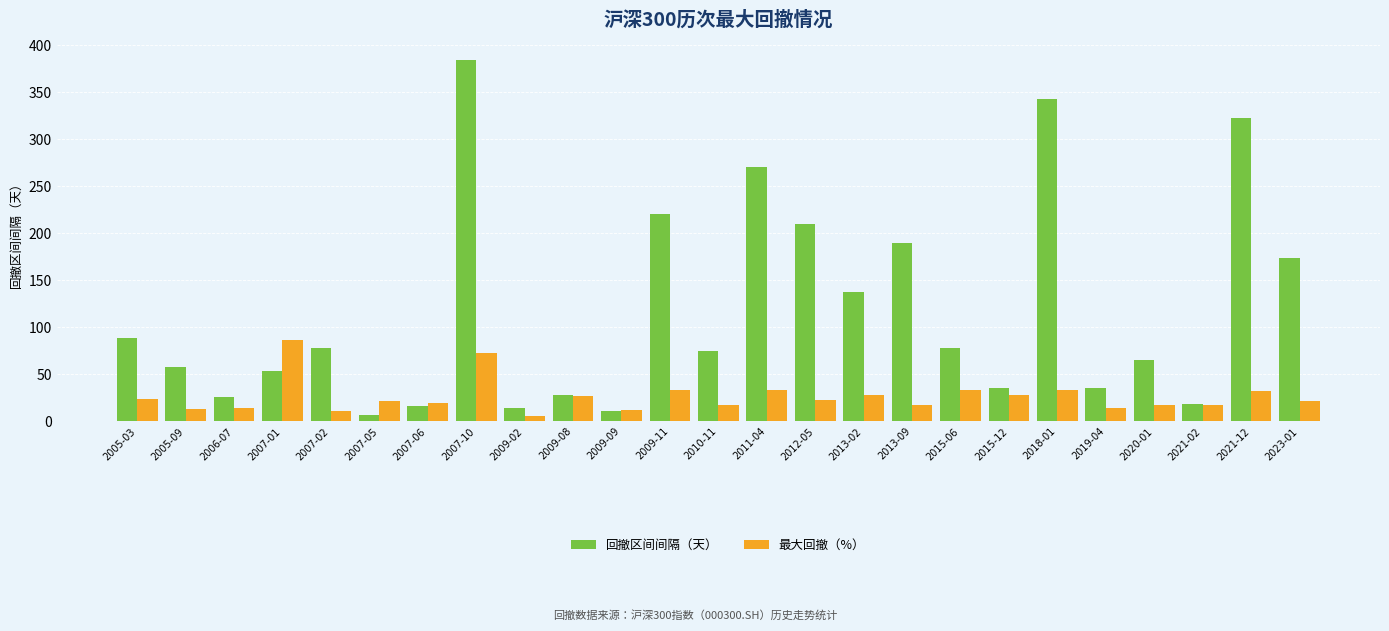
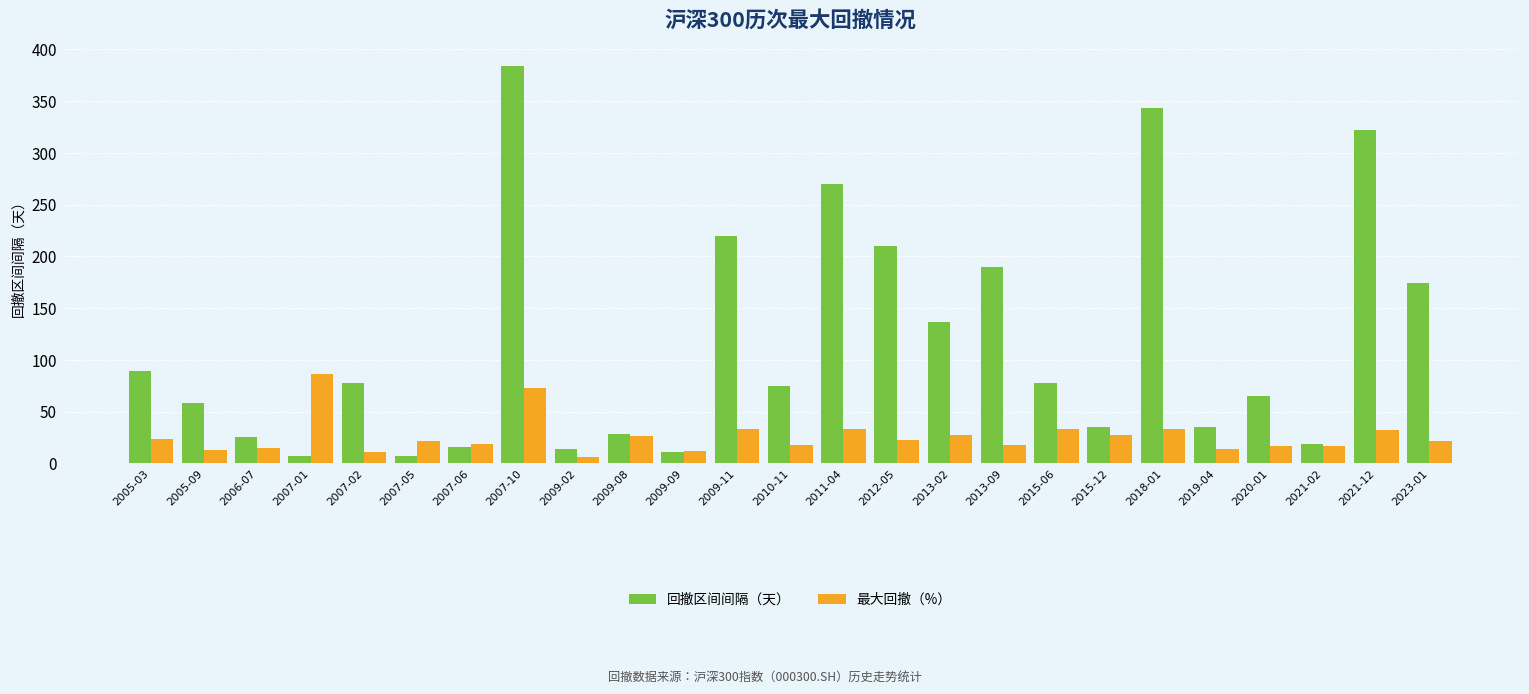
回撤区间间隔（天）, 2007-01: 50 -> 10
